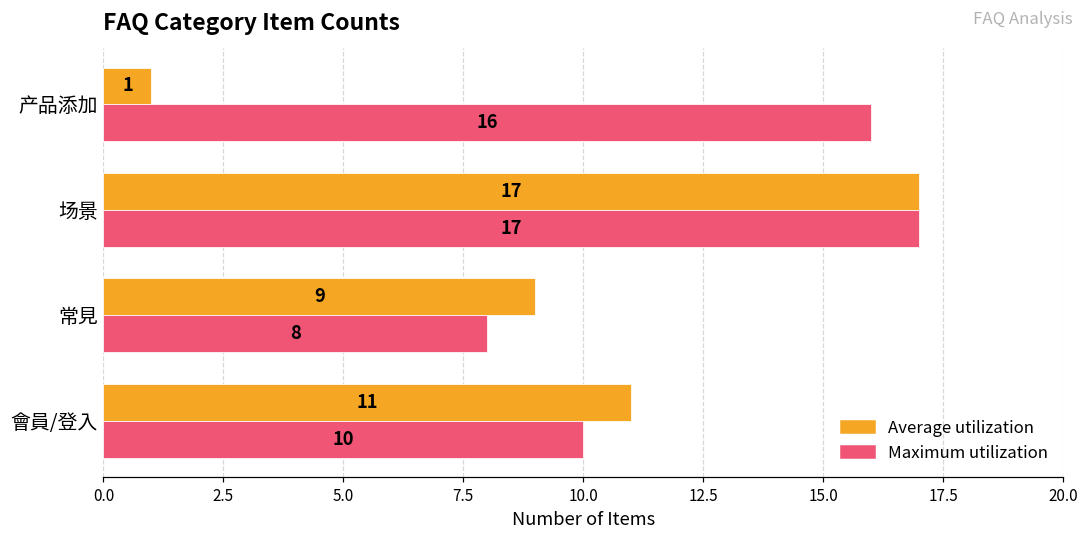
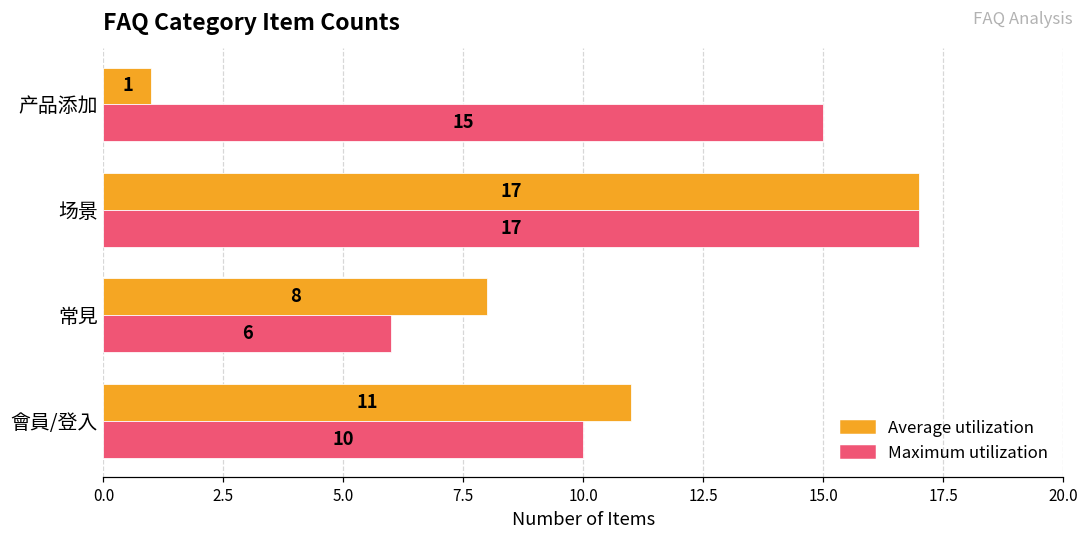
Maximum utilization, 产品添加: 16 -> 15
Average utilization, 常見: 9 -> 8
Maximum utilization, 常見: 8 -> 6
